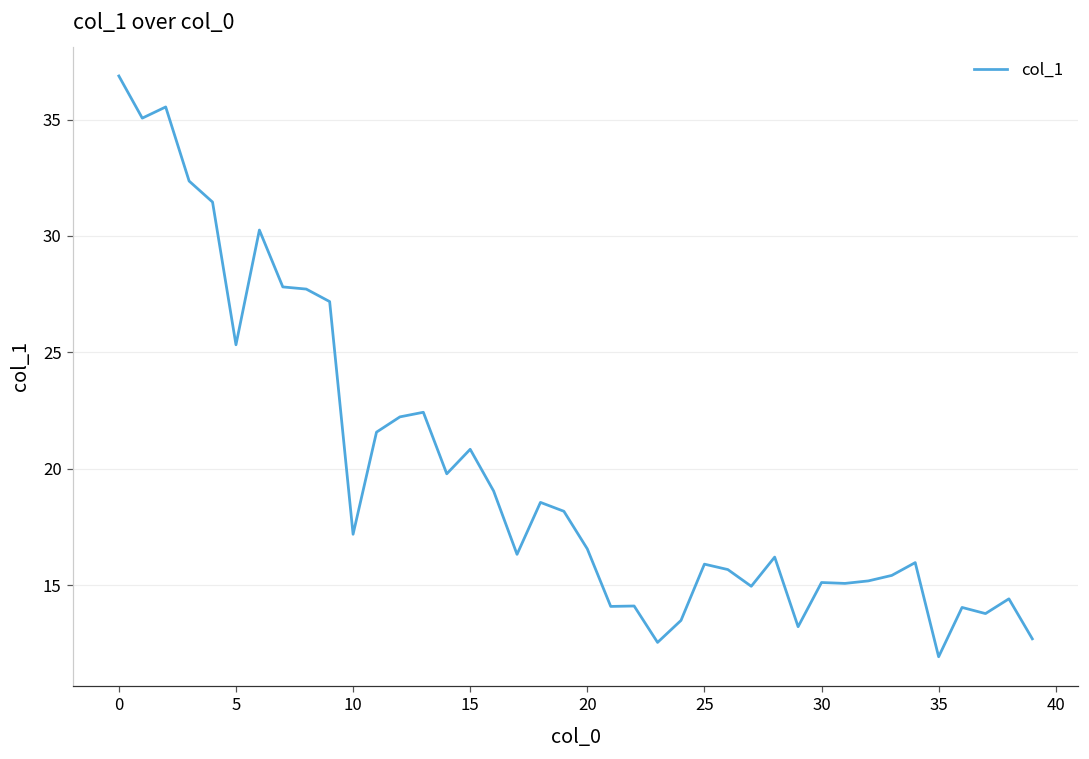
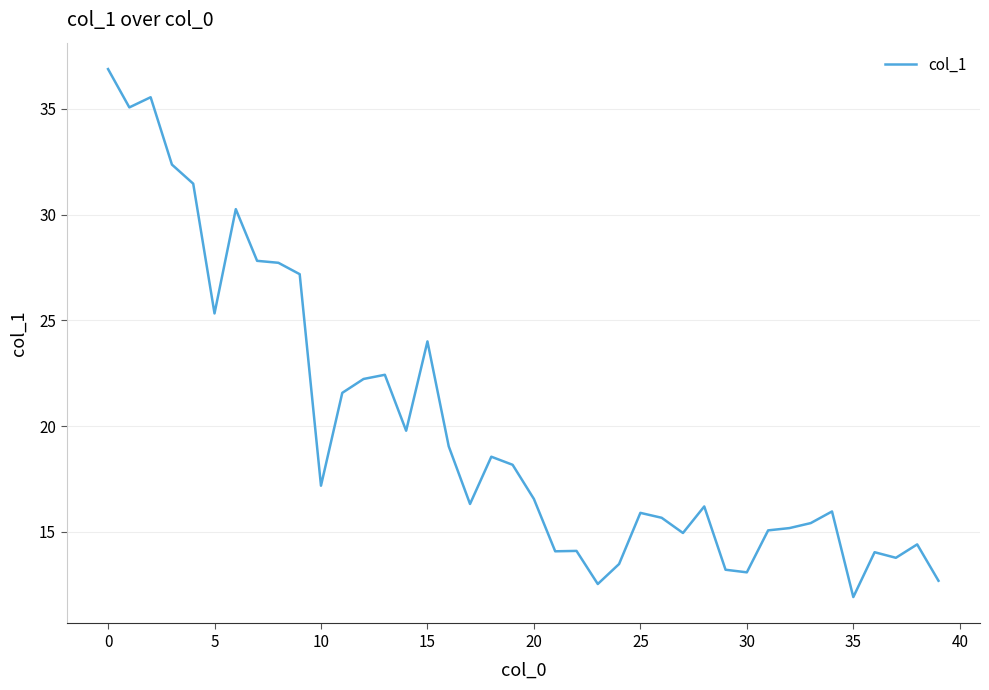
15: 20.8 -> 24.0
30: 15.1 -> 13.1
